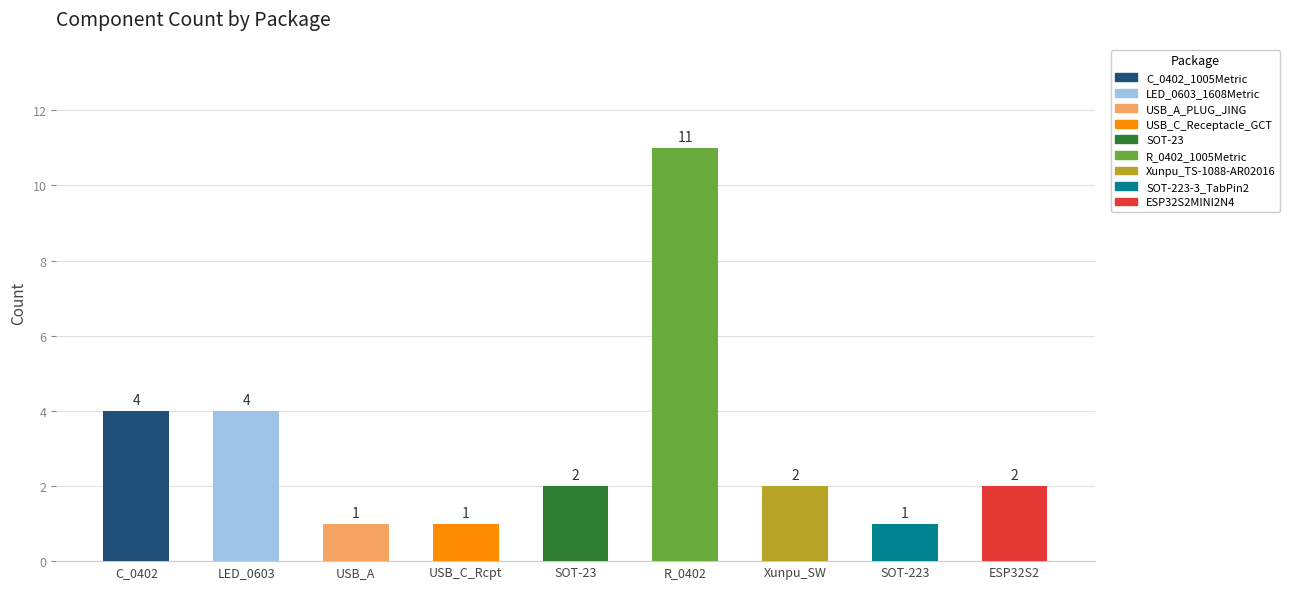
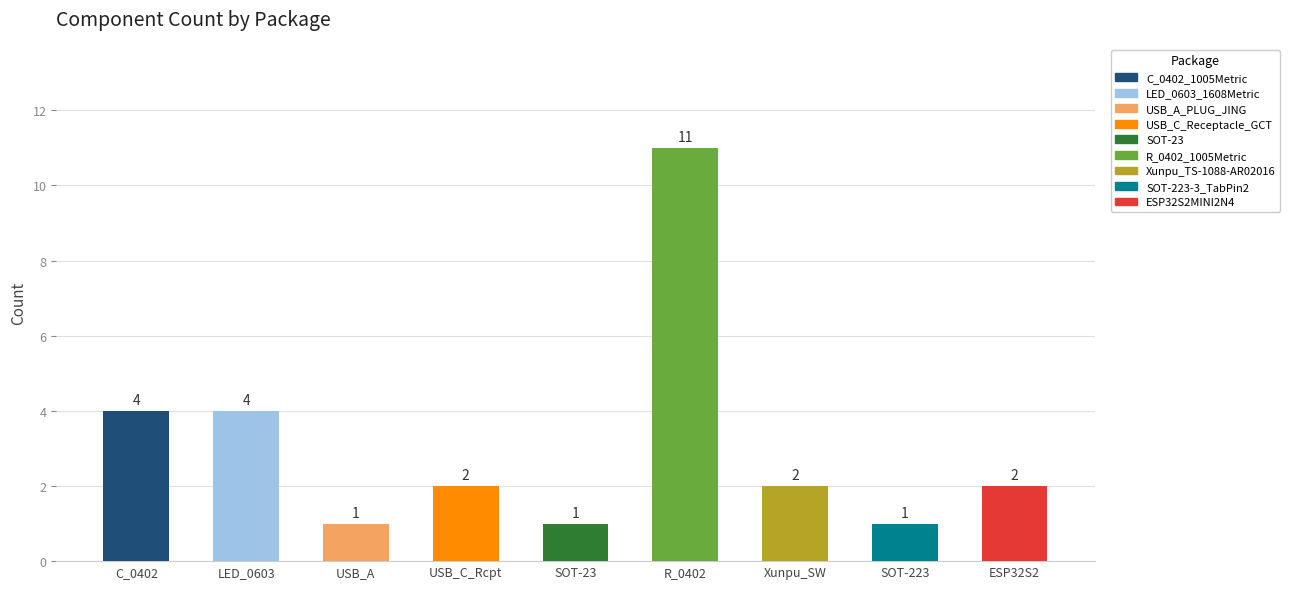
USB_C_Rcpt: 1 -> 2
SOT-23: 2 -> 1
